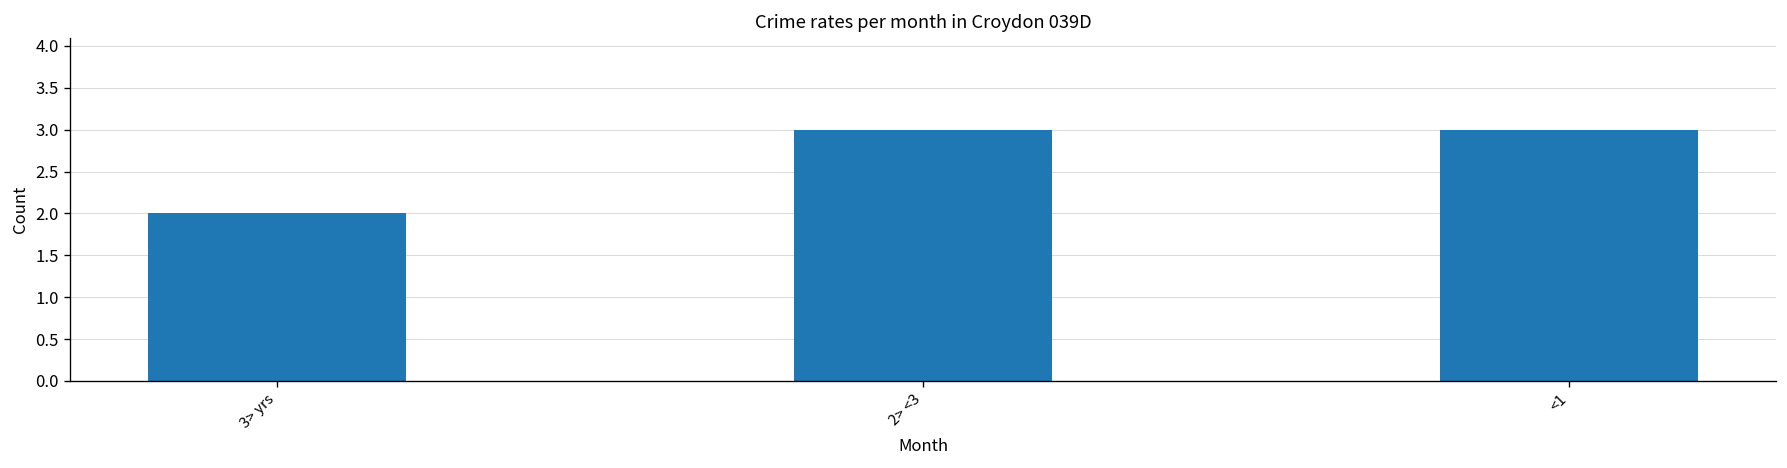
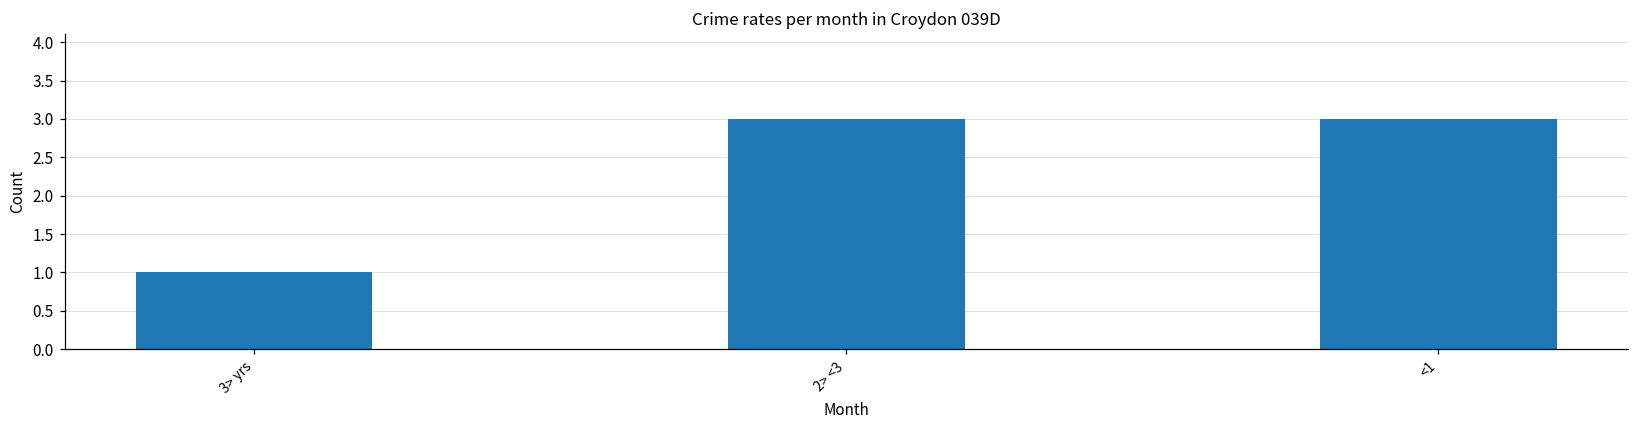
3> yrs: 2 -> 1
